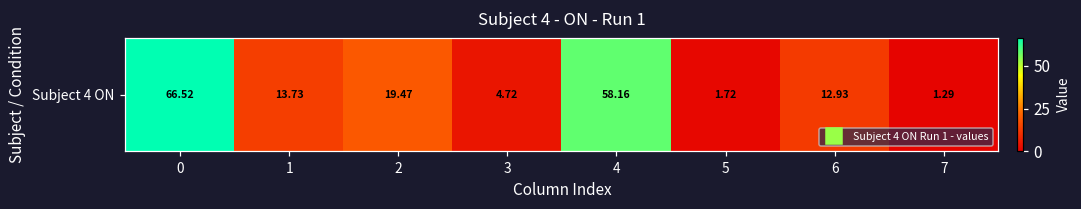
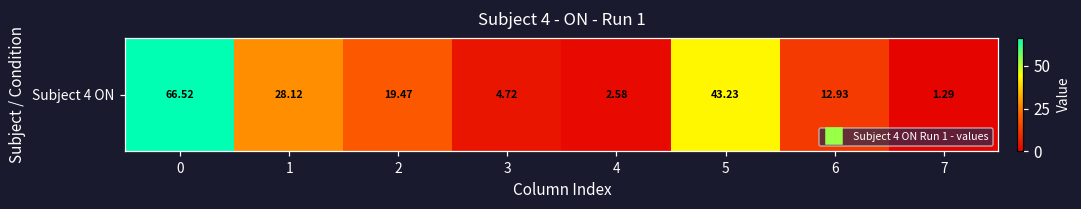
Subject 4 ON, 1: 13.73 -> 28.12
Subject 4 ON, 4: 58.16 -> 2.58
Subject 4 ON, 5: 1.72 -> 43.23
